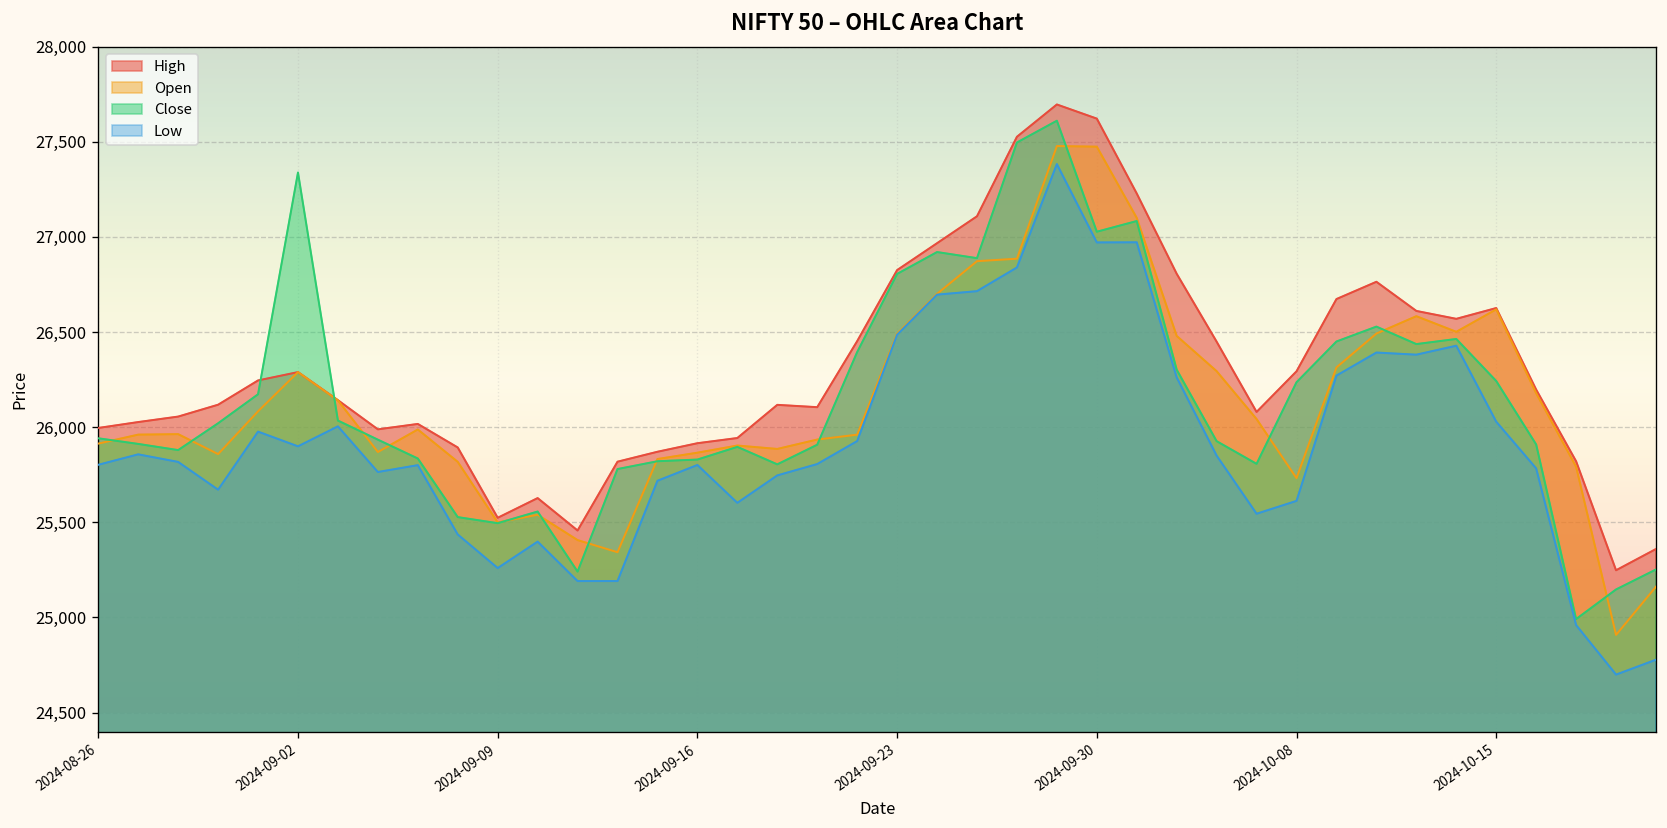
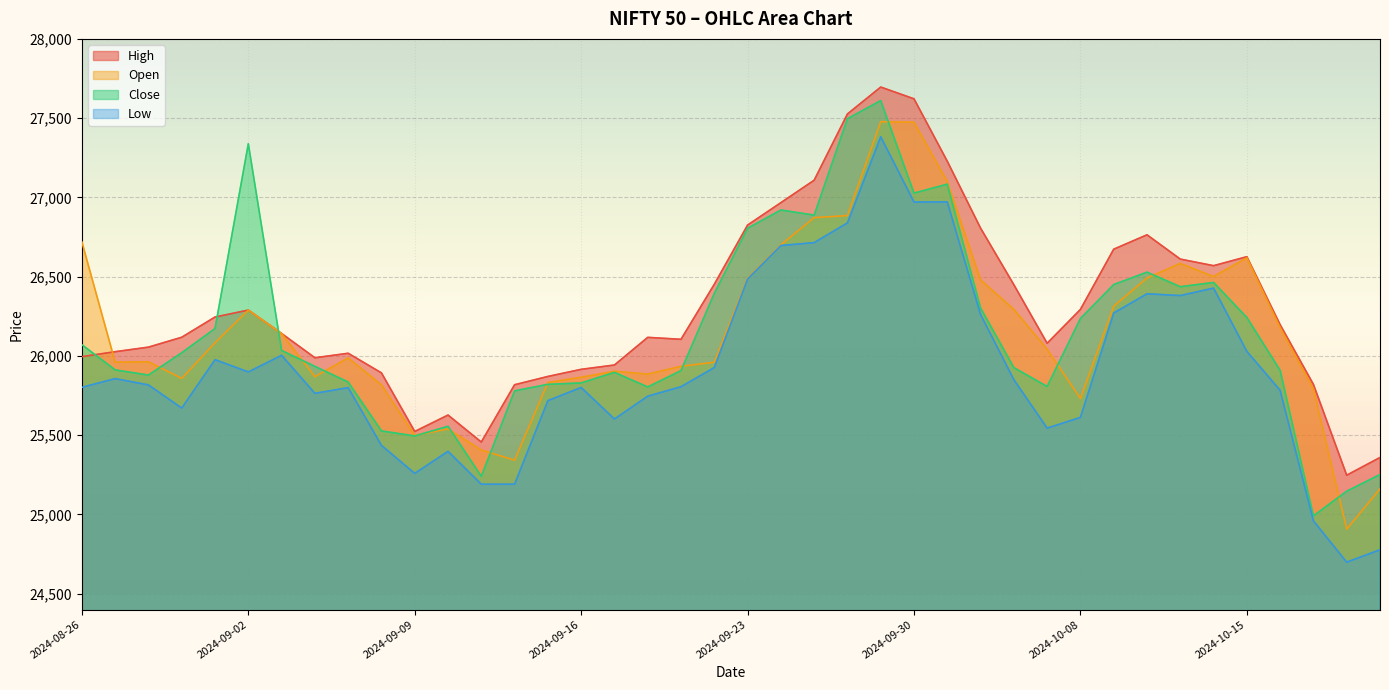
Open, 2024-08-26: 25,910 -> 26,720
Close, 2024-08-26: 25,940 -> 26,070
